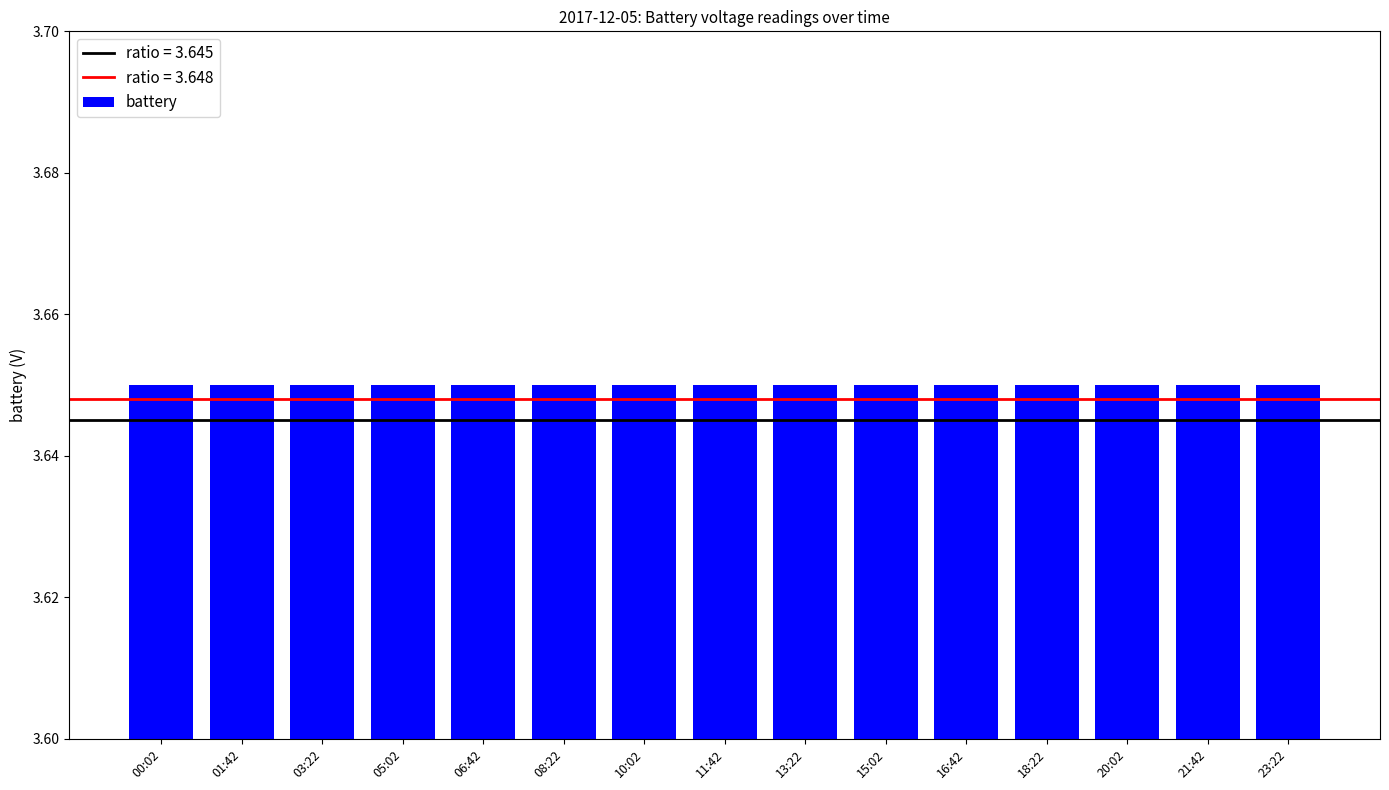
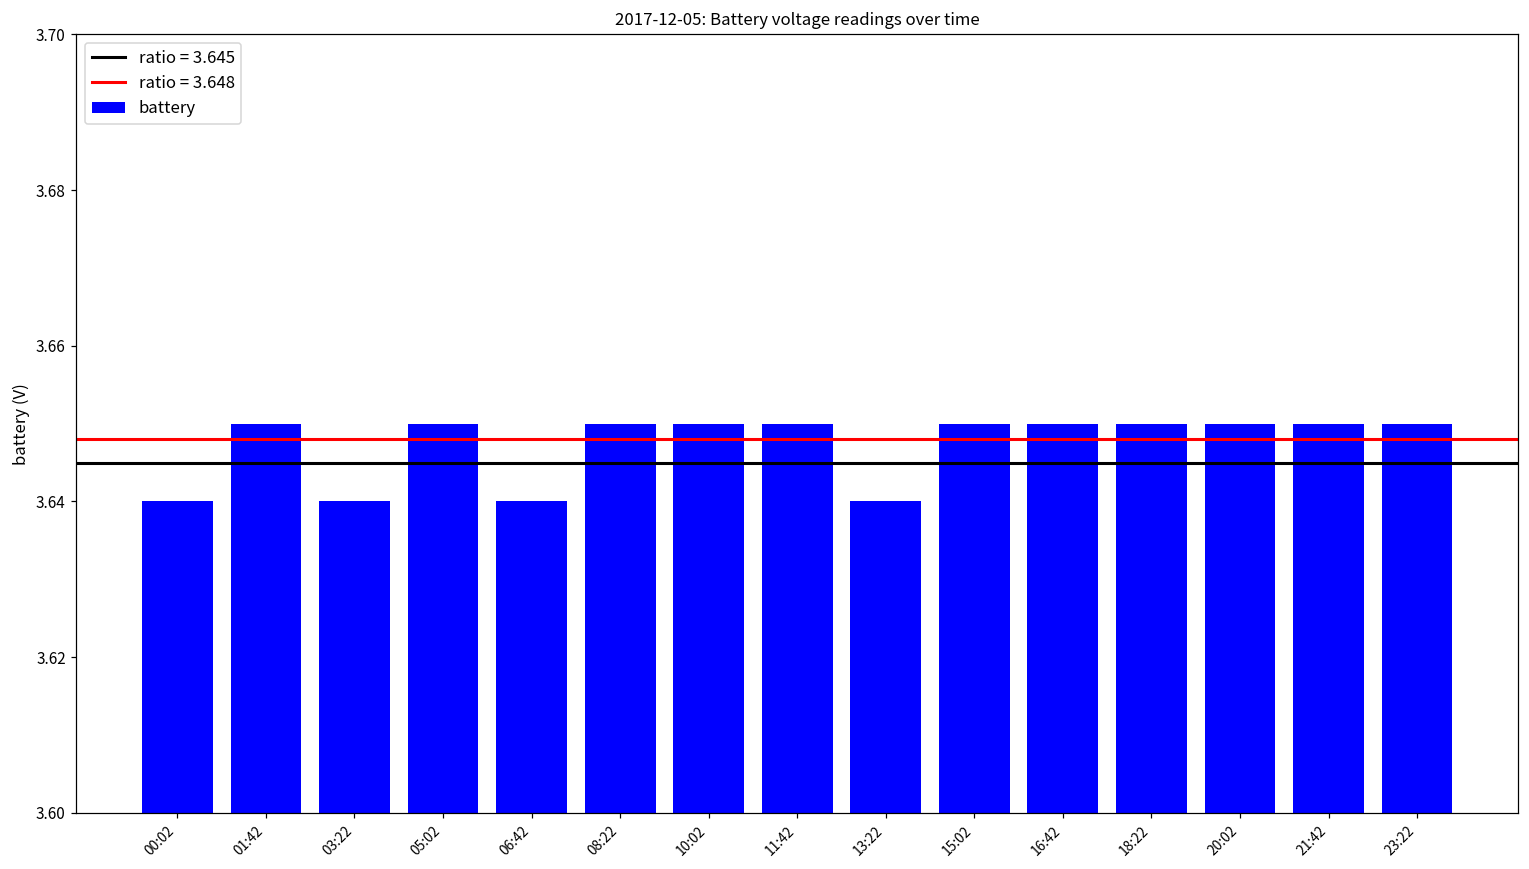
00:02: 3.65 -> 3.64
03:22: 3.65 -> 3.64
06:42: 3.65 -> 3.64
13:22: 3.65 -> 3.64
